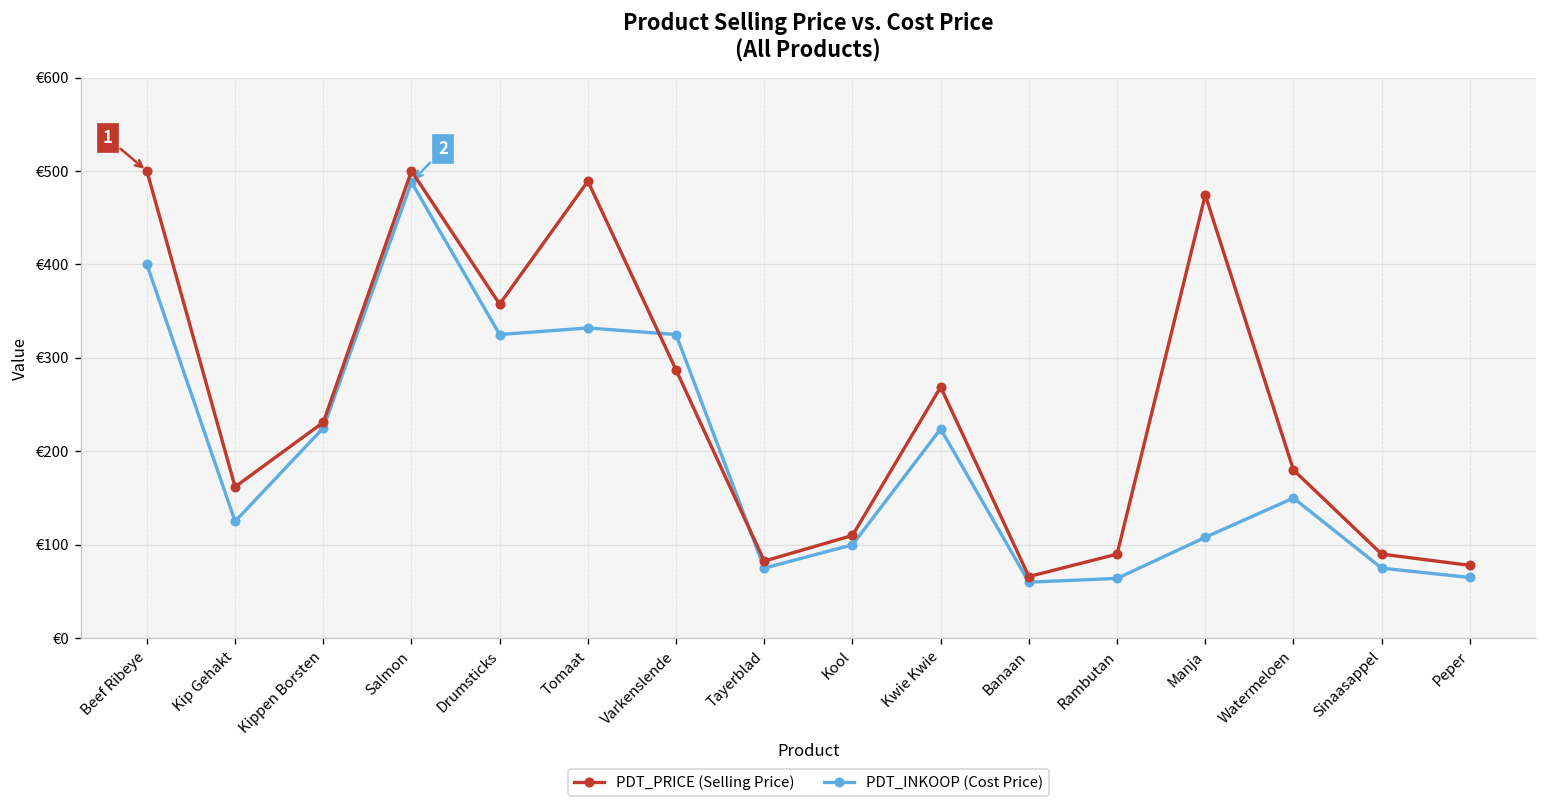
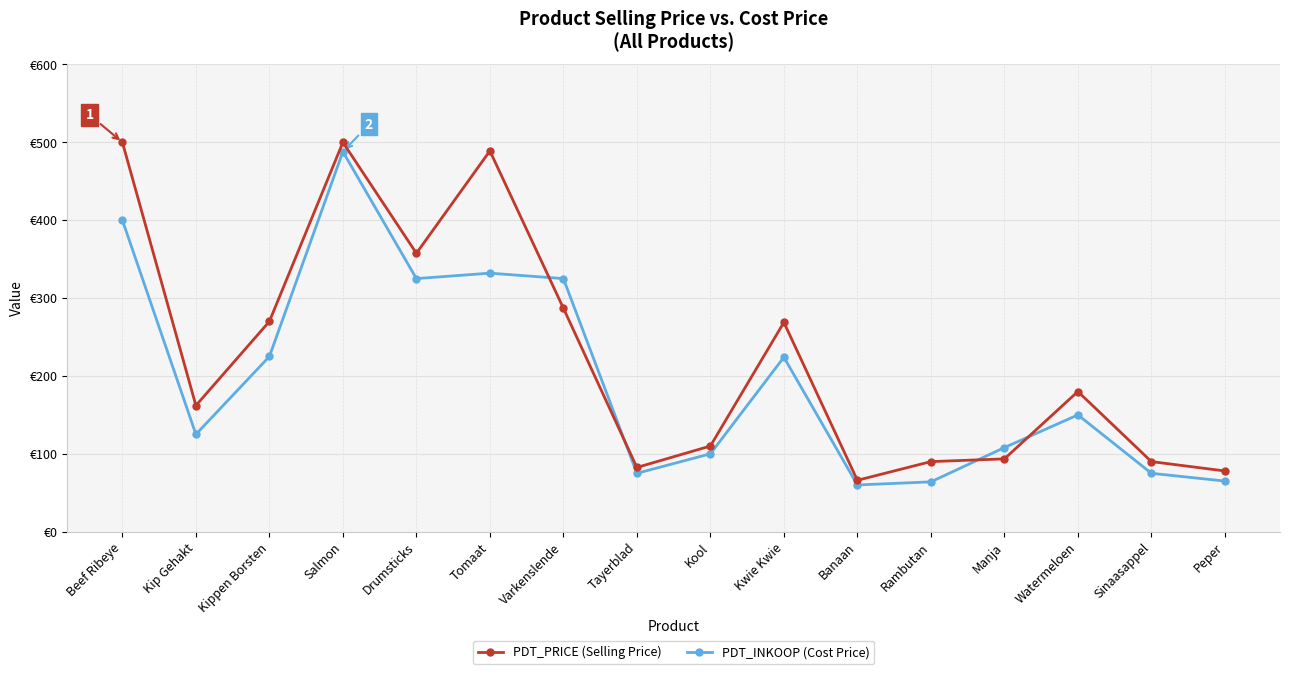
PDT_PRICE (Selling Price), Kippen Borsten: €230 -> €270
PDT_PRICE (Selling Price), Manja: €470 -> €90
